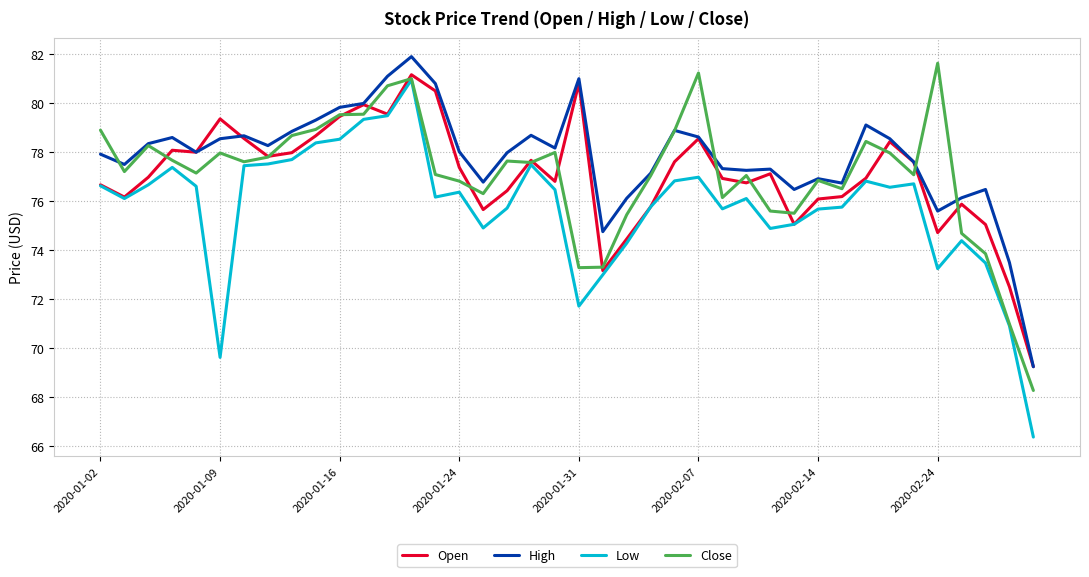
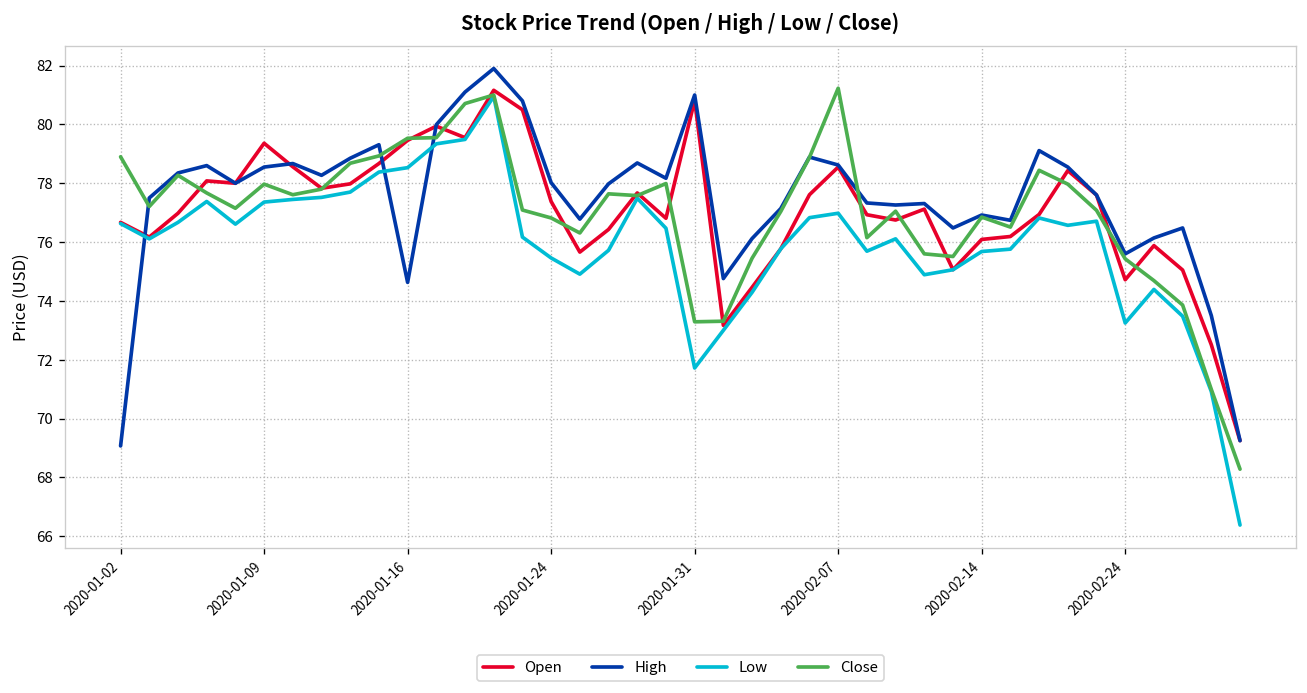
High, 2020-01-02: 77.9 -> 69.1
Low, 2020-01-09: 69.6 -> 77.4
High, 2020-01-16: 79.8 -> 74.6
Low, 2020-01-24: 76.4 -> 75.5
Close, 2020-02-24: 81.6 -> 75.4
